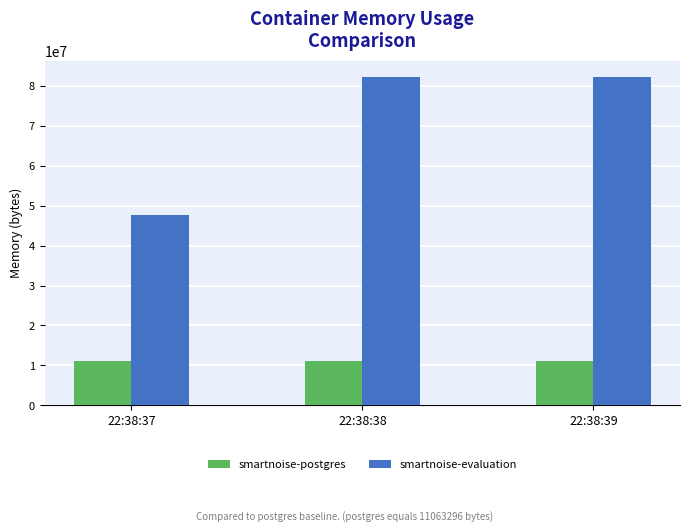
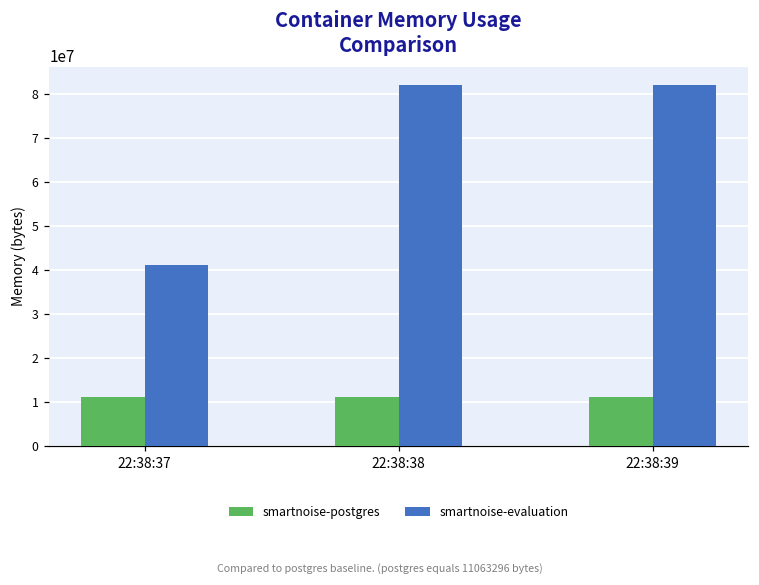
smartnoise-evaluation, 22:38:37: 48000000 -> 41000000
